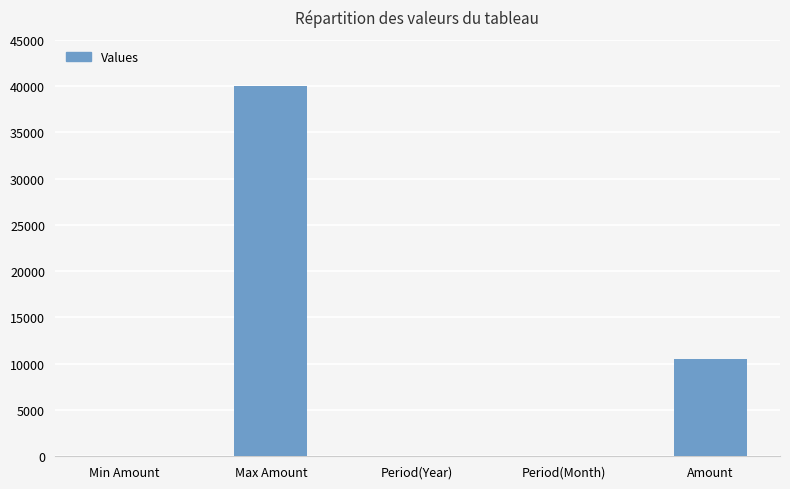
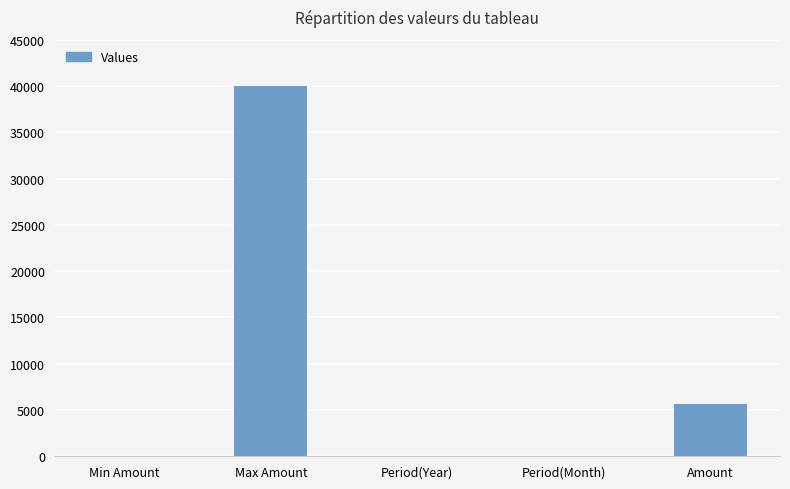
Amount: 11000 -> 6000
